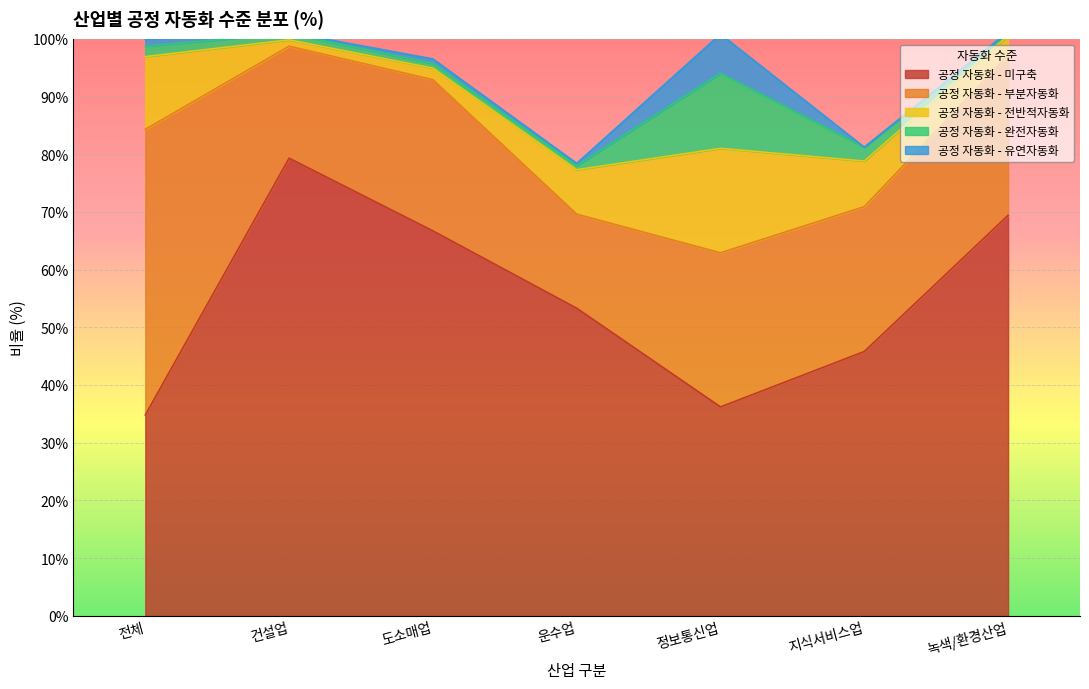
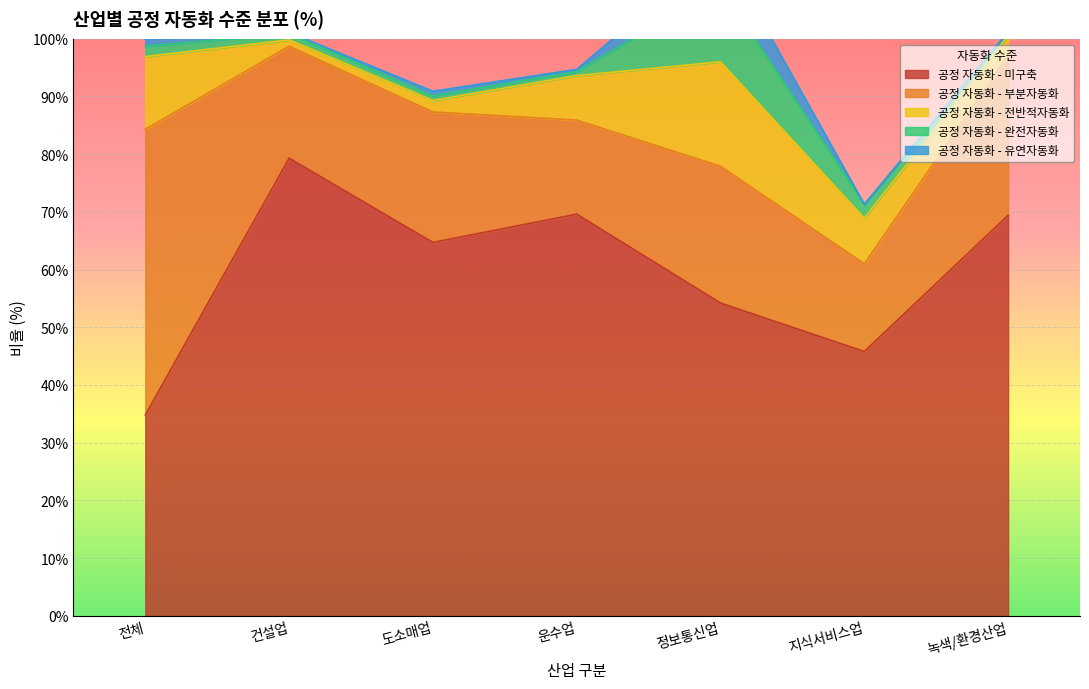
공정 자동화 - 미구축, 도소매업: 67% -> 65%
공정 자동화 - 부분자동화, 도소매업: 26% -> 23%
공정 자동화 - 미구축, 운수업: 53% -> 70%
공정 자동화 - 미구축, 정보통신업: 36% -> 54%
공정 자동화 - 부분자동화, 정보통신업: 27% -> 24%
공정 자동화 - 부분자동화, 지식서비스업: 25% -> 15%
